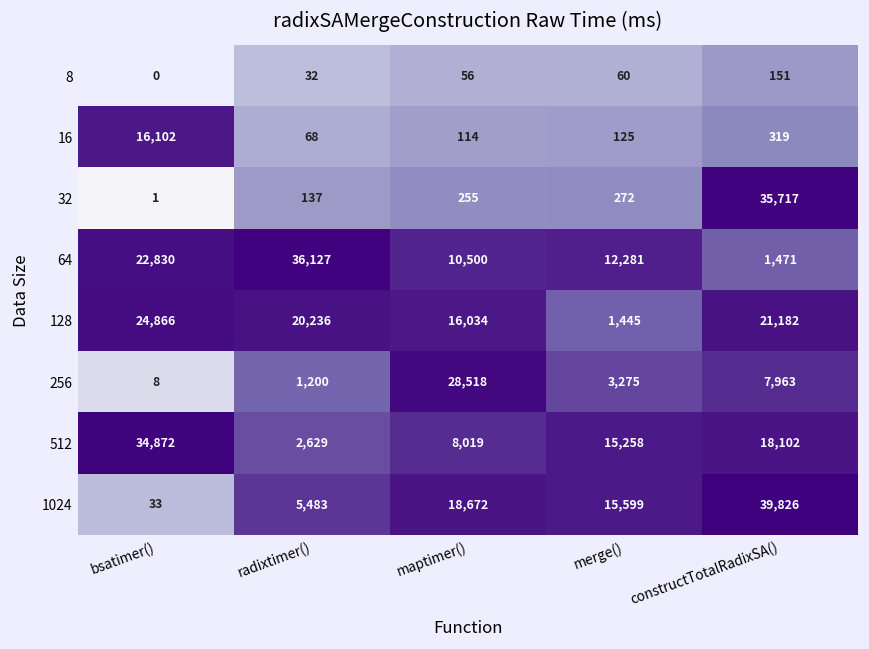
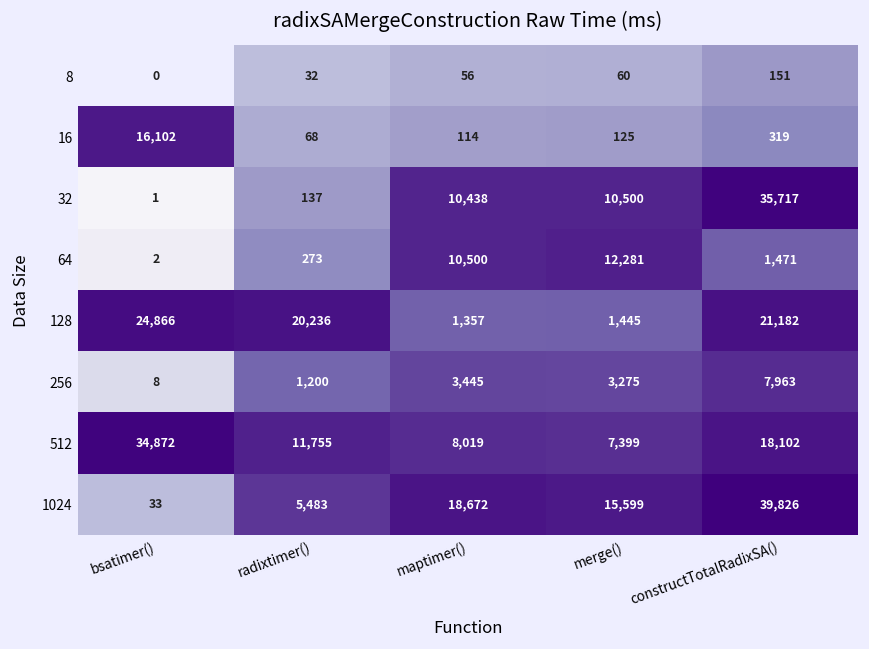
32, maptimer(): 255 -> 10,438
32, merge(): 272 -> 10,500
64, bsatimer(): 22,830 -> 2
64, radixtimer(): 36,127 -> 273
128, maptimer(): 16,034 -> 1,357
256, maptimer(): 28,518 -> 3,445
512, radixtimer(): 2,629 -> 11,755
512, merge(): 15,258 -> 7,399
